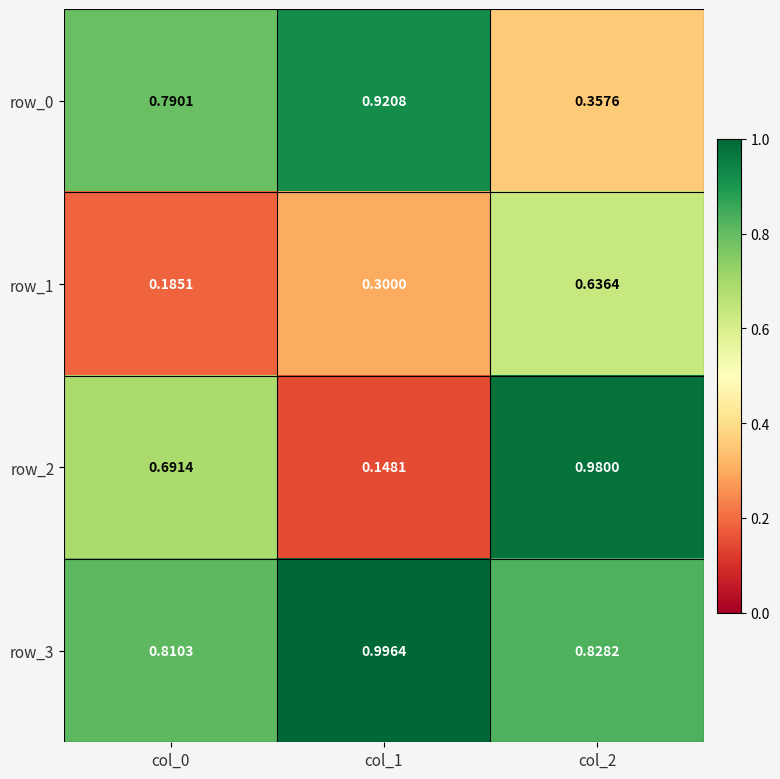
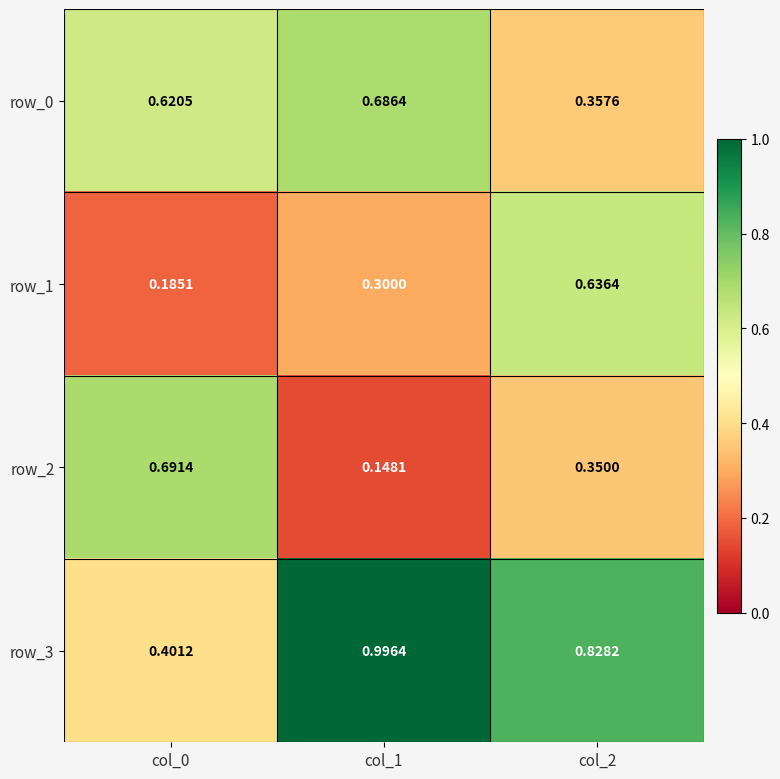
row_0, col_0: 0.7901 -> 0.6205
row_0, col_1: 0.9208 -> 0.6864
row_2, col_2: 0.9800 -> 0.3500
row_3, col_0: 0.8103 -> 0.4012
